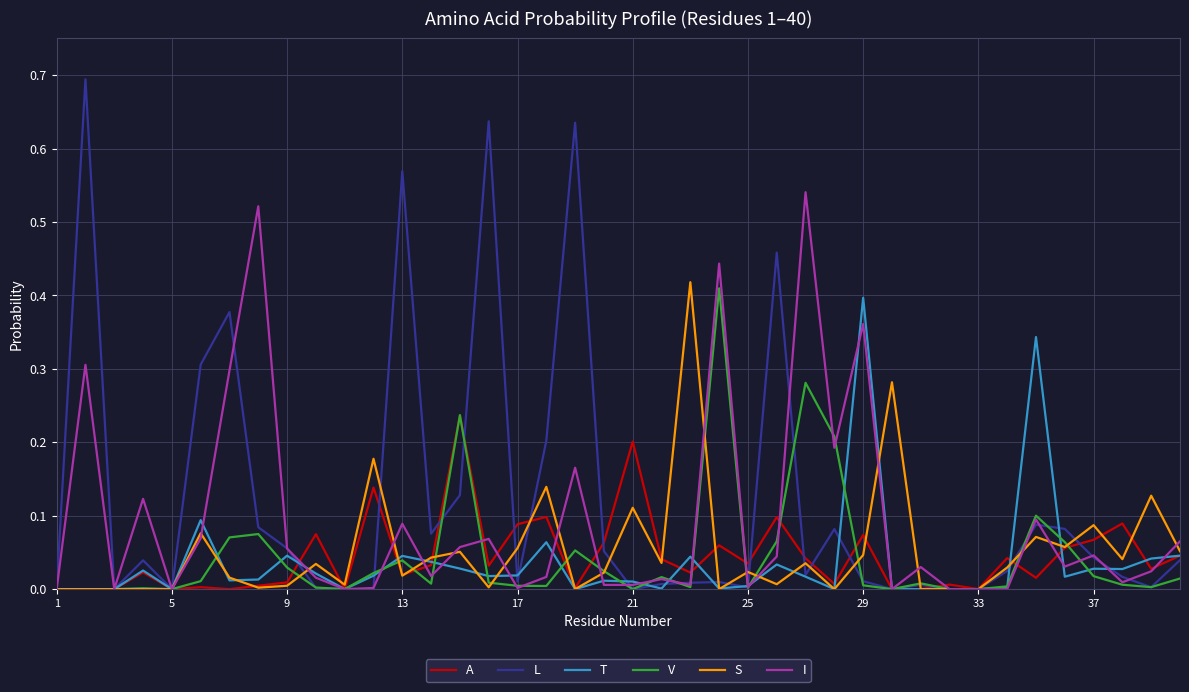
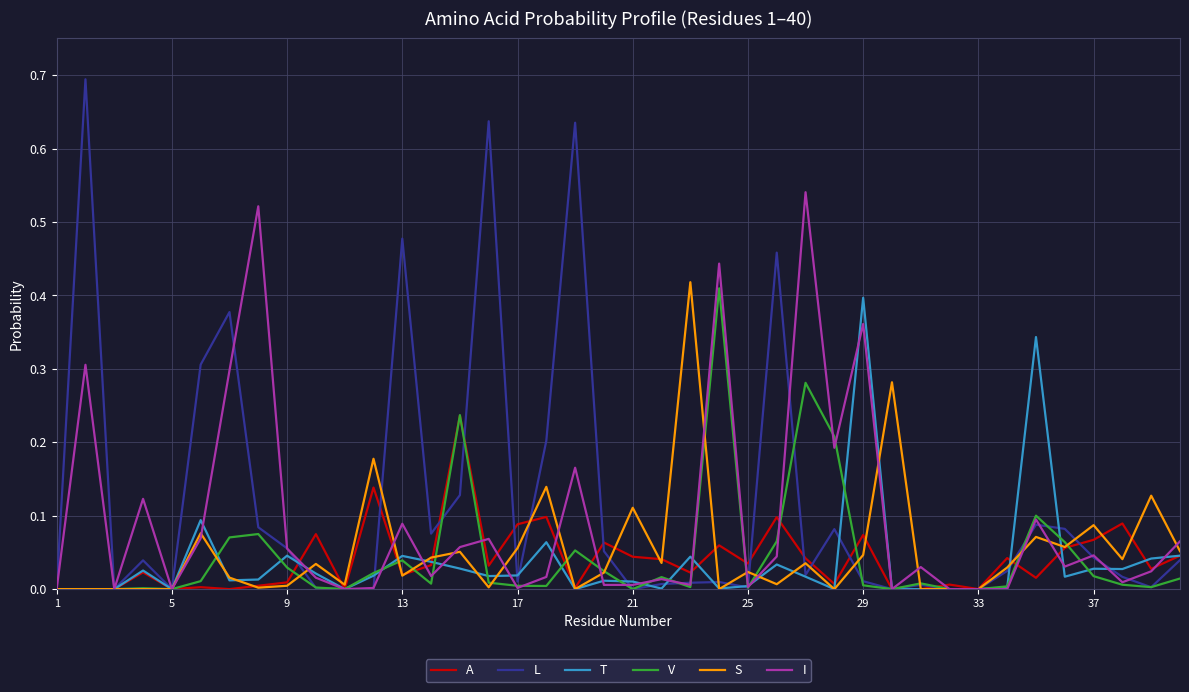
L, 13: 0.57 -> 0.48
A, 21: 0.20 -> 0.04
